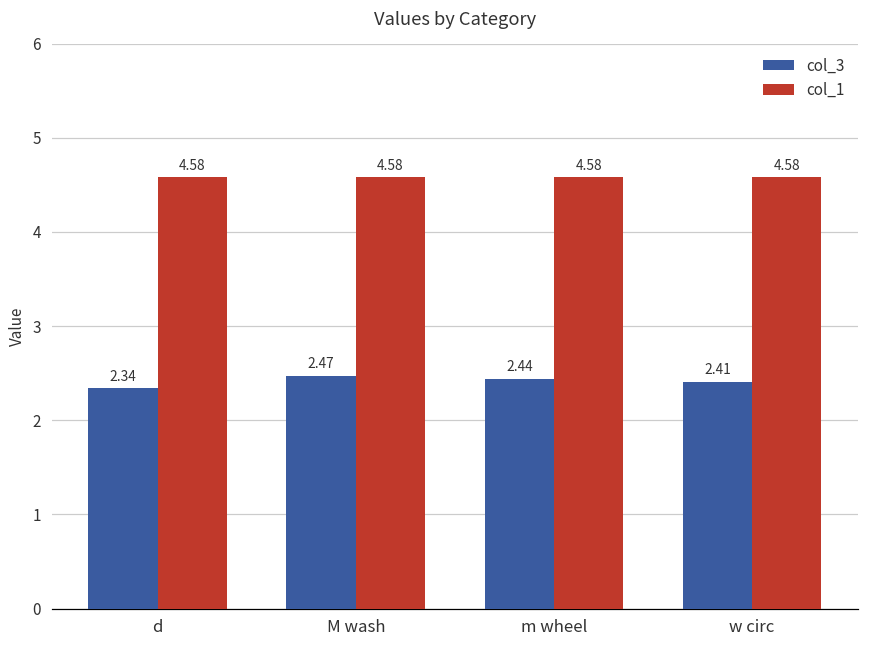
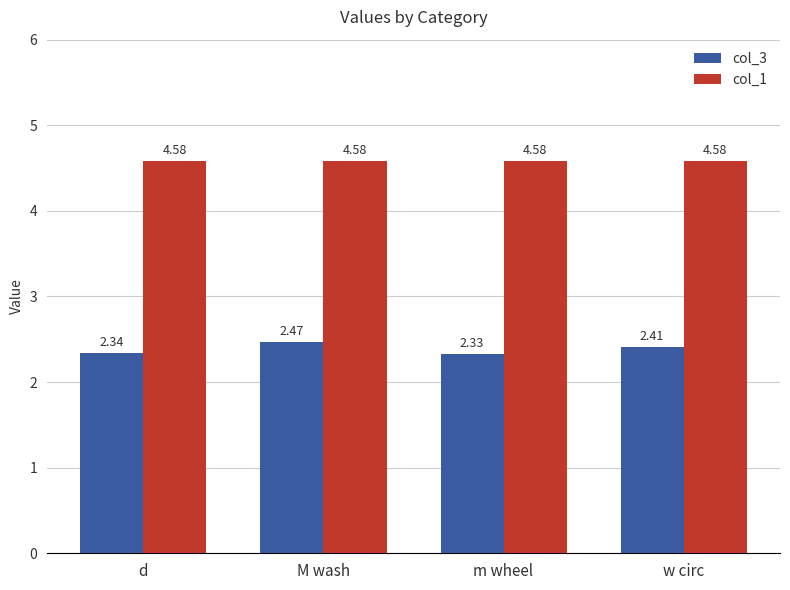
col_3, m wheel: 2.44 -> 2.33
